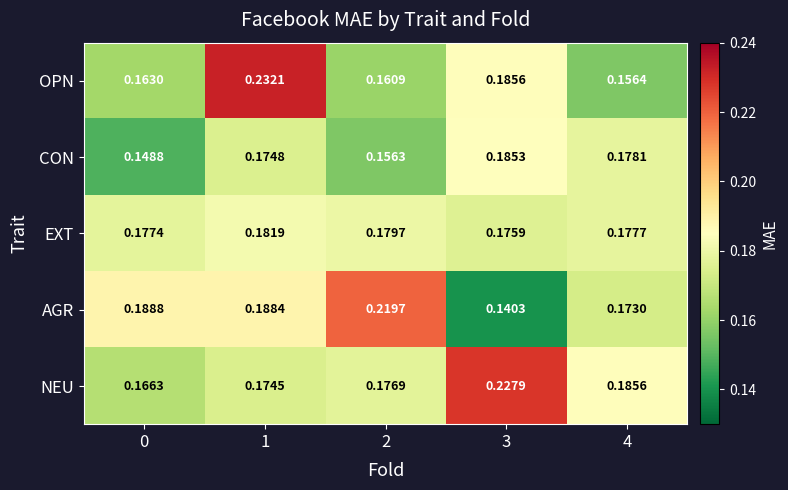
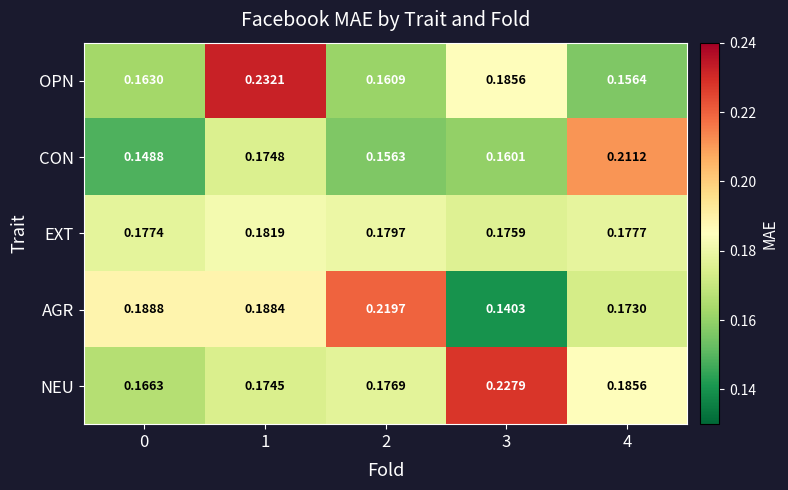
CON, 3: 0.1853 -> 0.1601
CON, 4: 0.1781 -> 0.2112
